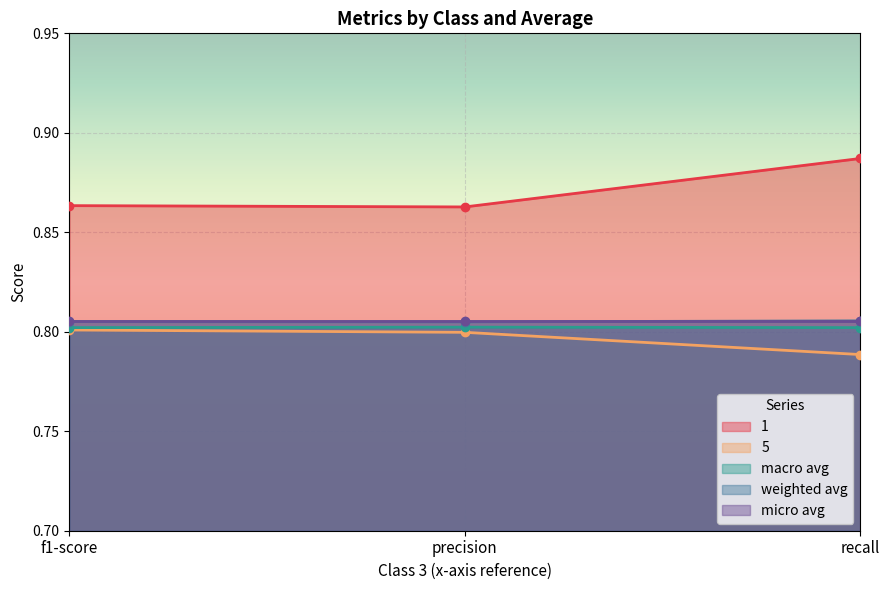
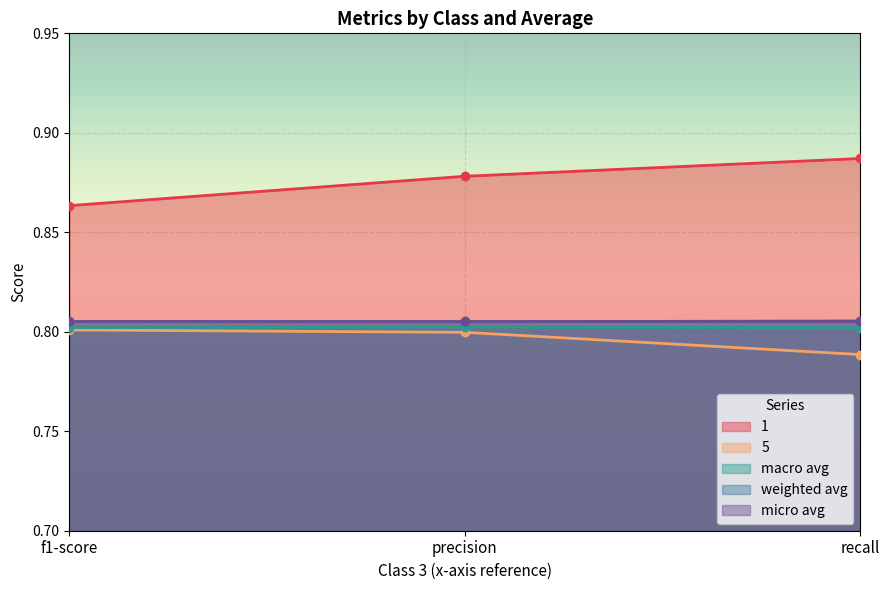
1, precision: 0.863 -> 0.878
